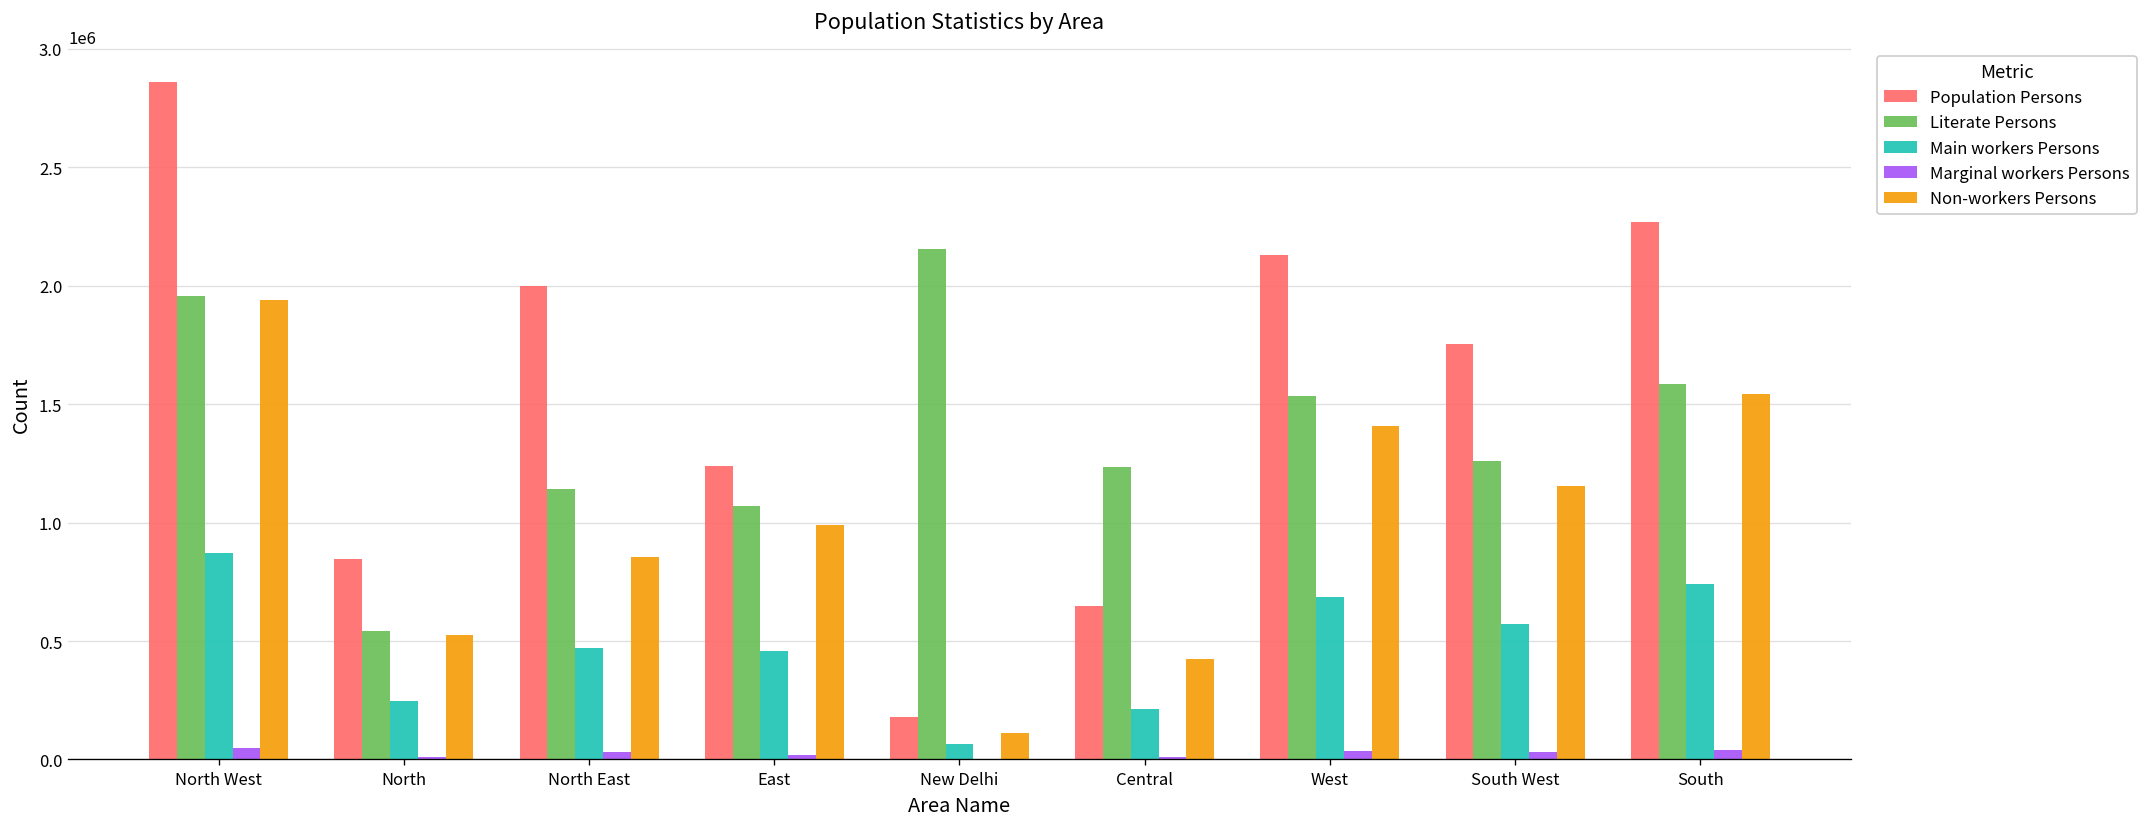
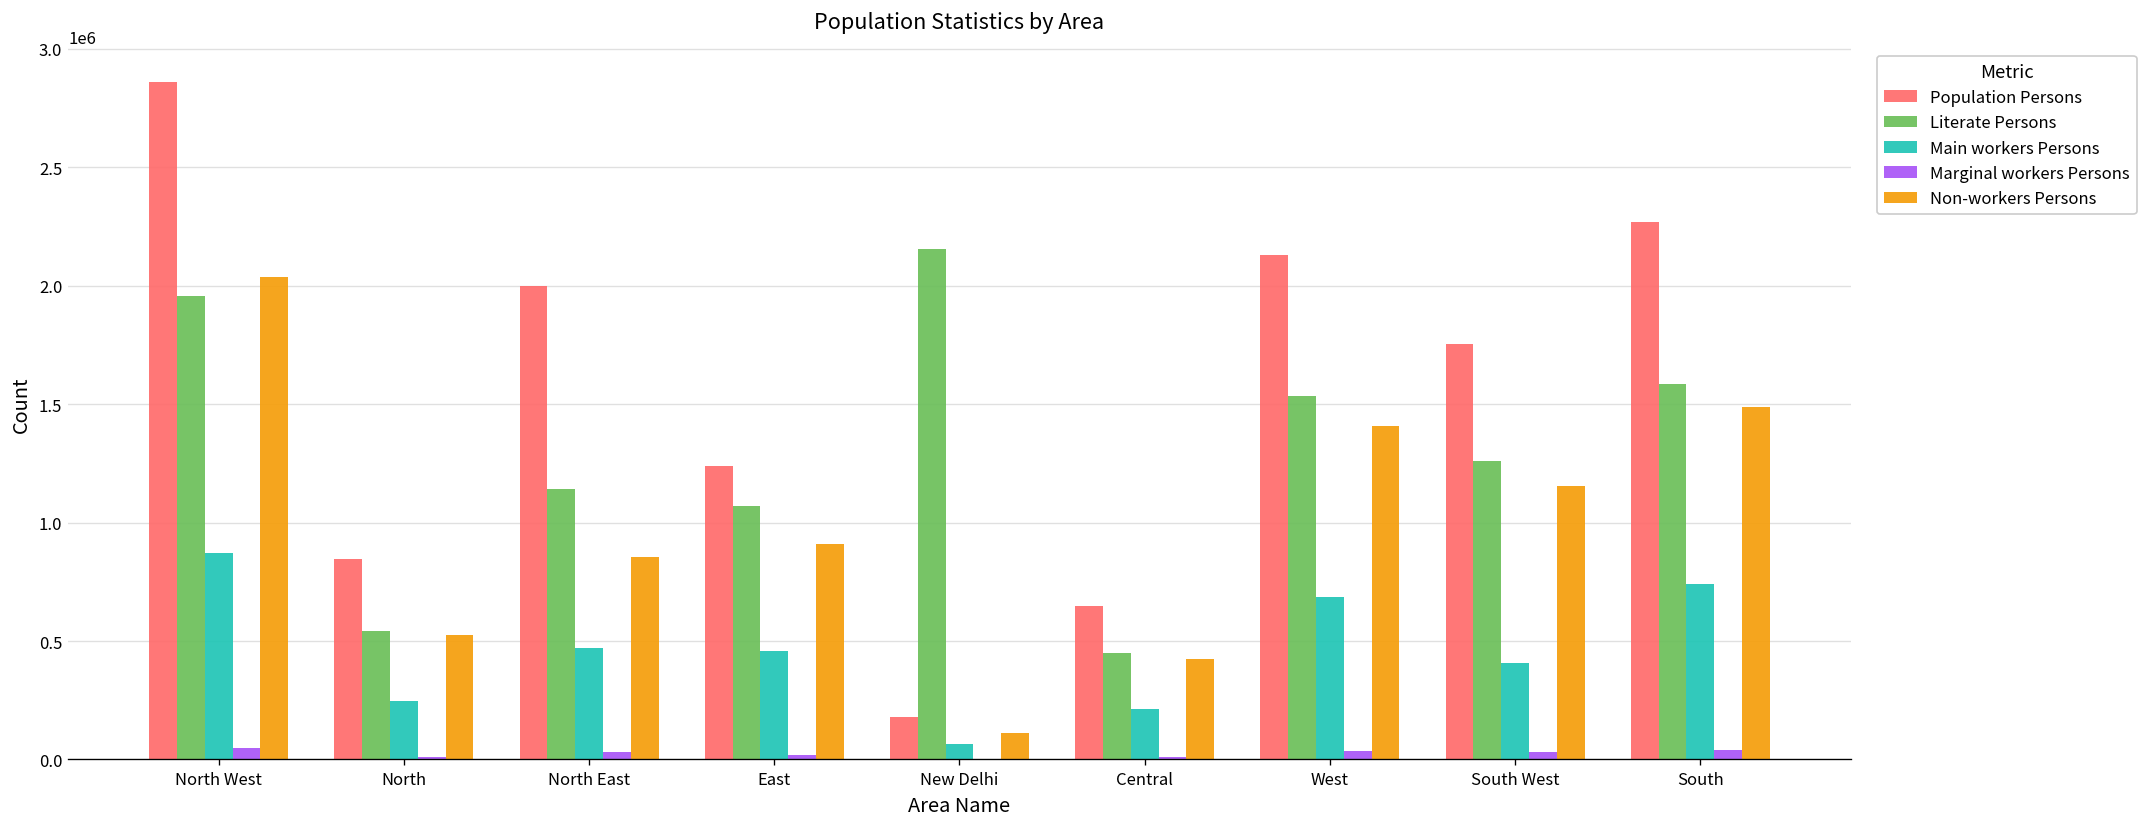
Non-workers Persons, North West: 1940000 -> 2030000
Non-workers Persons, East: 990000 -> 910000
Literate Persons, Central: 1230000 -> 450000
Main workers Persons, South West: 570000 -> 410000
Non-workers Persons, South: 1540000 -> 1490000
